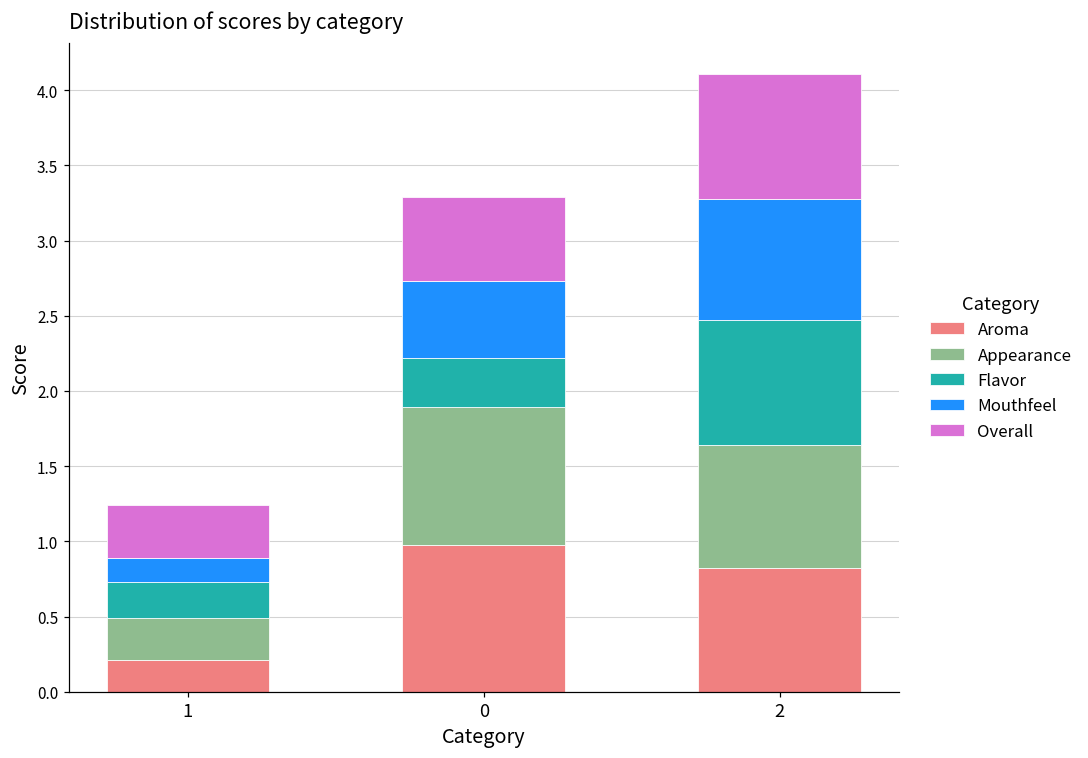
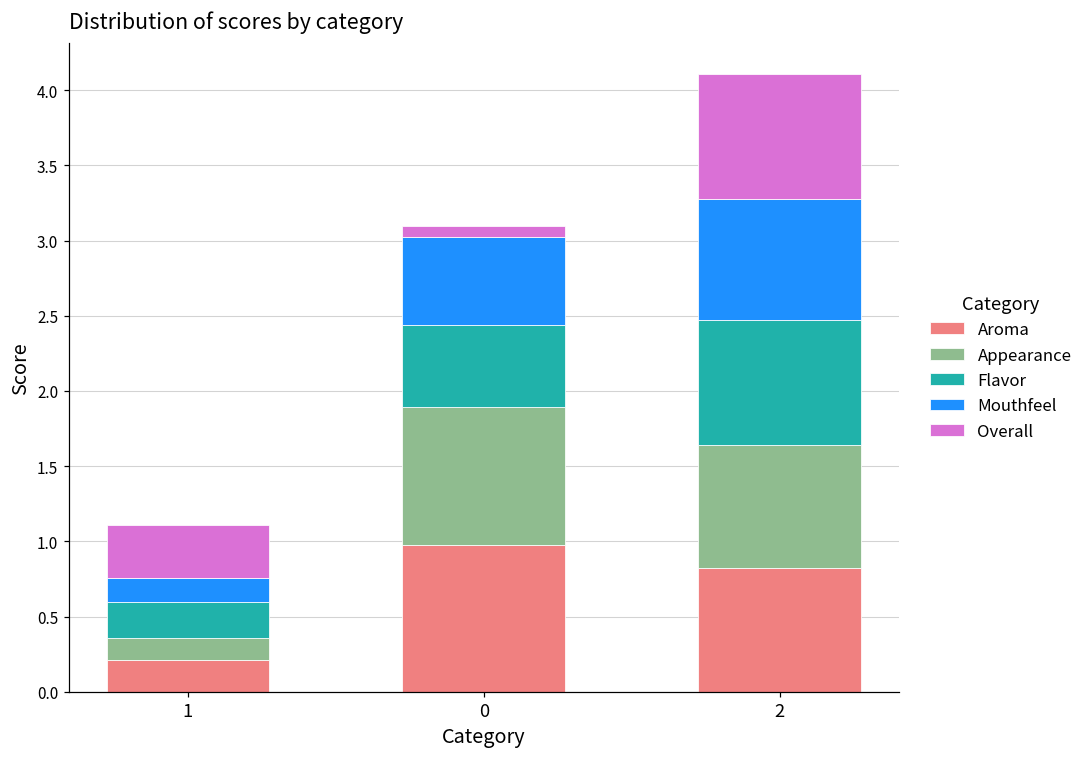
Appearance, 1: 0.28 -> 0.14
Flavor, 0: 0.33 -> 0.55
Mouthfeel, 0: 0.51 -> 0.59
Overall, 0: 0.56 -> 0.08
